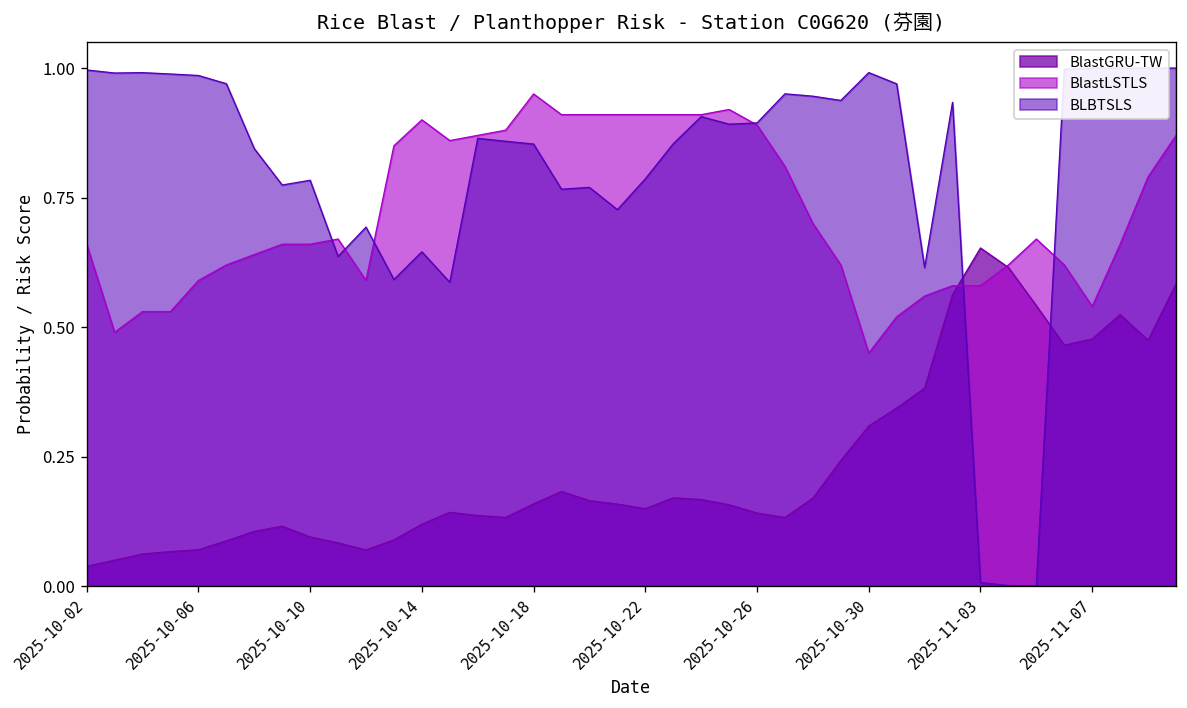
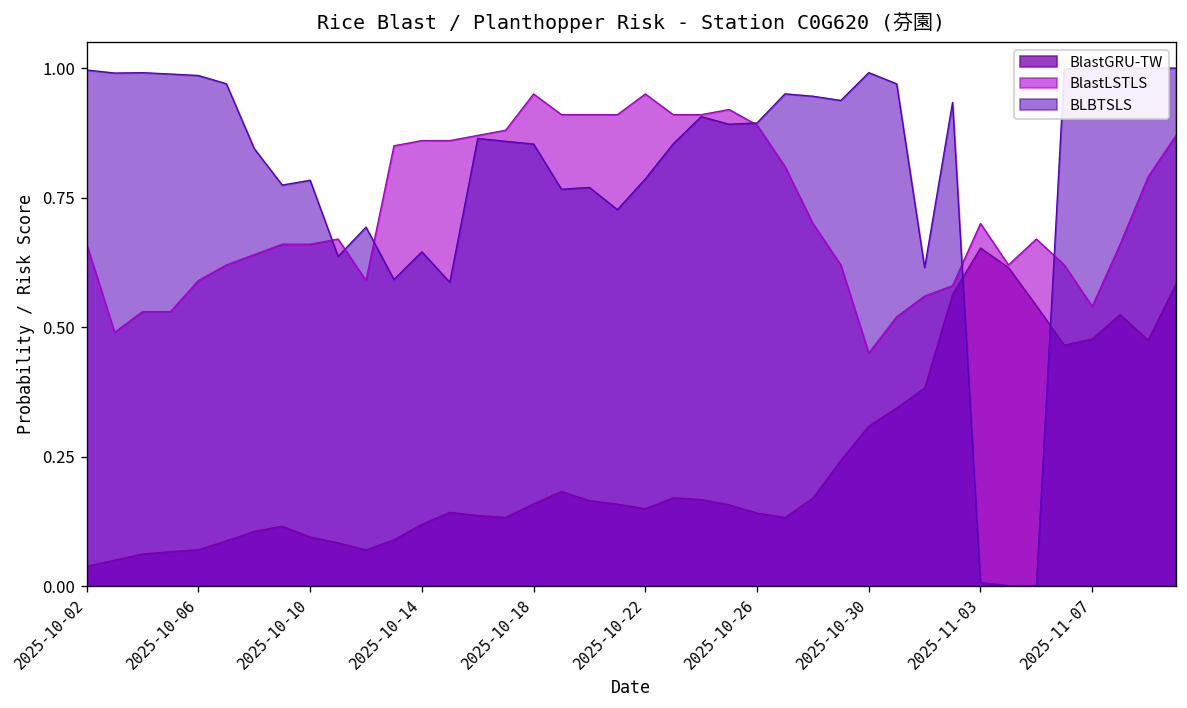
BlastLSTLS, 2025-10-14: 0.90 -> 0.86
BlastLSTLS, 2025-10-22: 0.91 -> 0.95
BlastLSTLS, 2025-11-03: 0.58 -> 0.70
